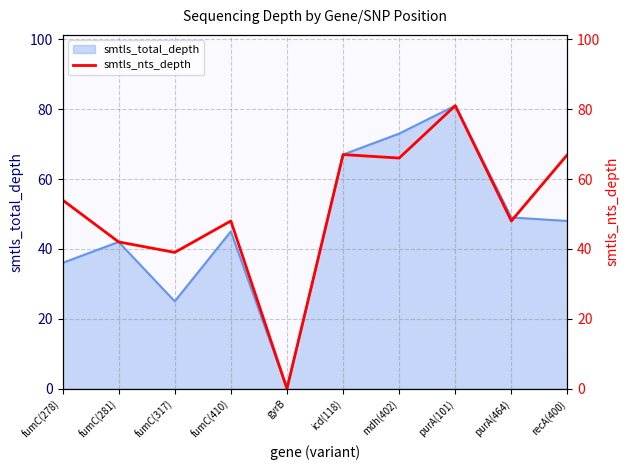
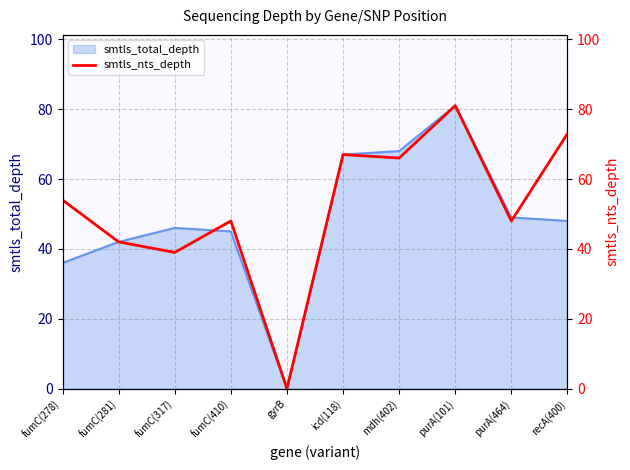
smtls_total_depth, fumC(317): 25 -> 46
smtls_total_depth, mdh(402): 73 -> 68
smtls_nts_depth, recA(400): 67 -> 73
